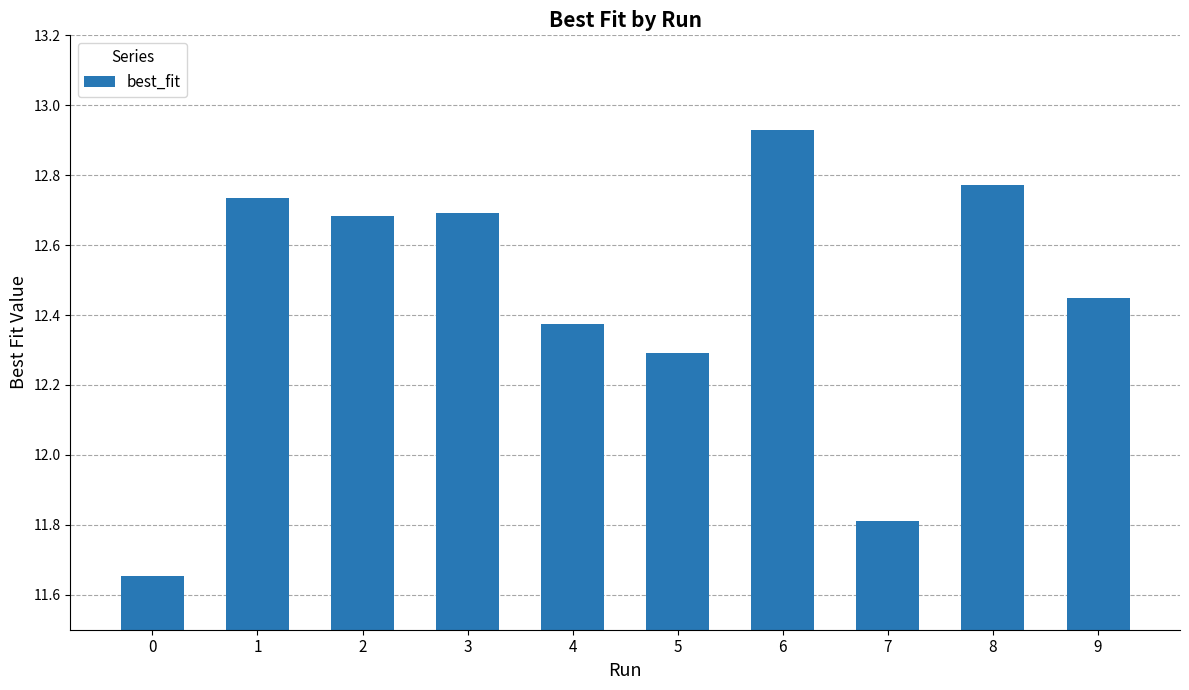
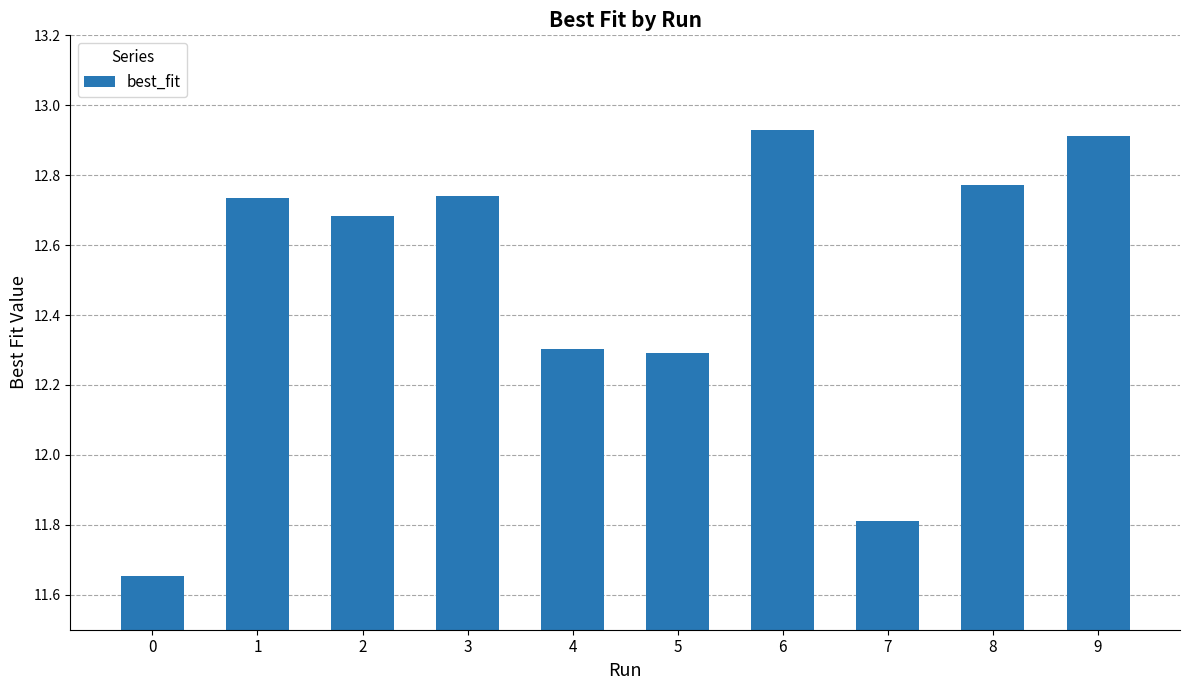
3: 12.69 -> 12.74
4: 12.37 -> 12.30
9: 12.45 -> 12.91
